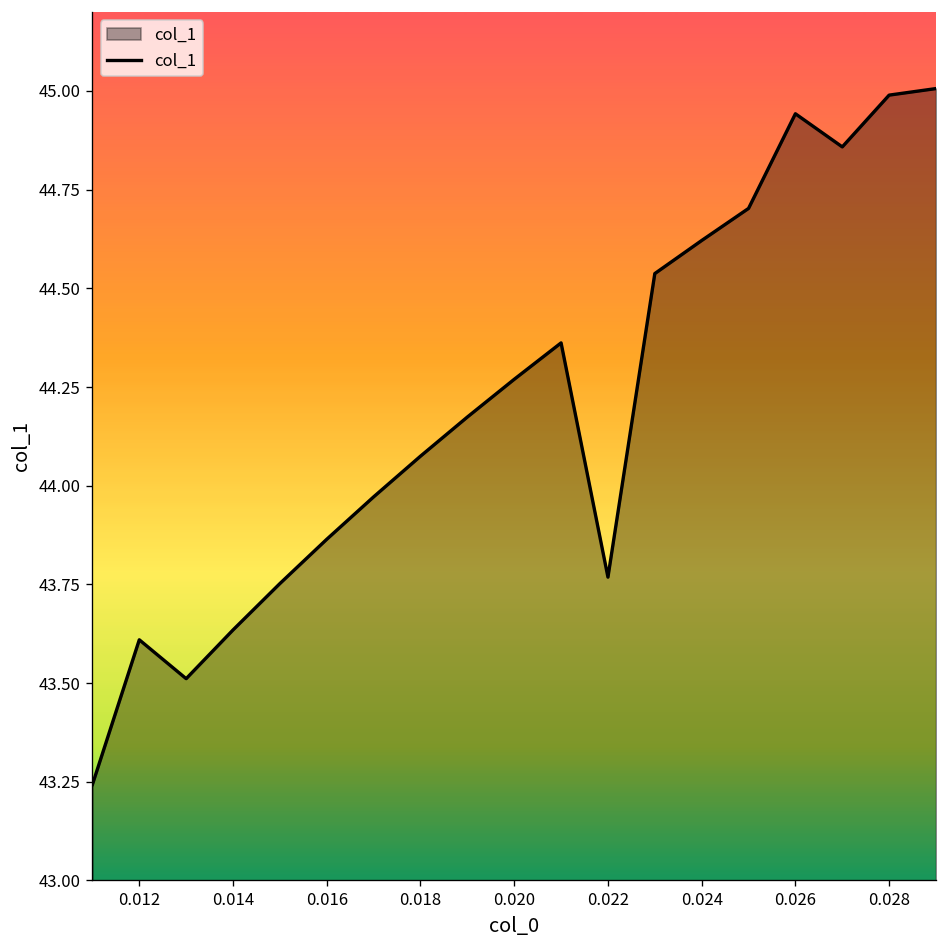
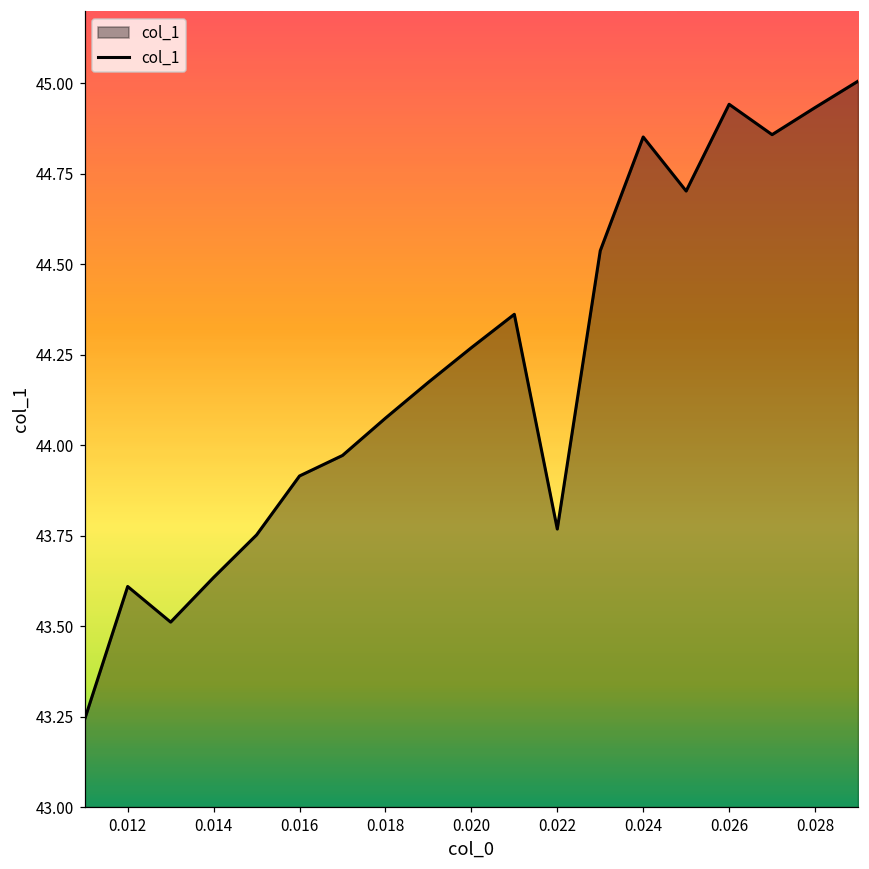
0.016: 43.86 -> 43.92
0.024: 44.62 -> 44.85
0.028: 44.99 -> 44.93
